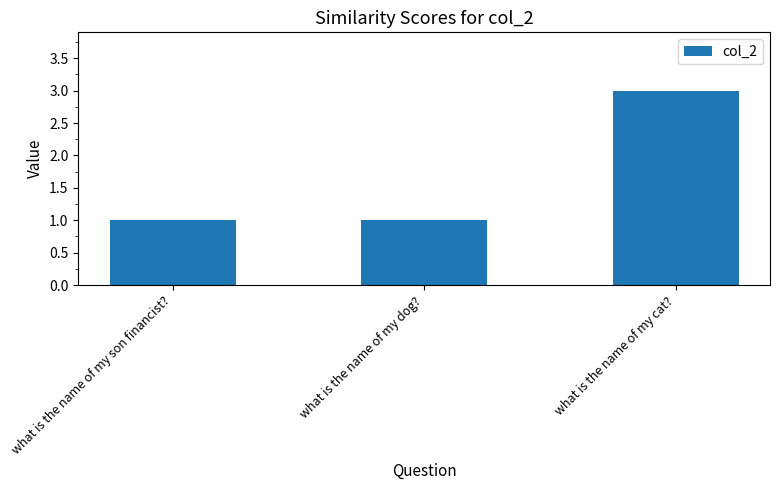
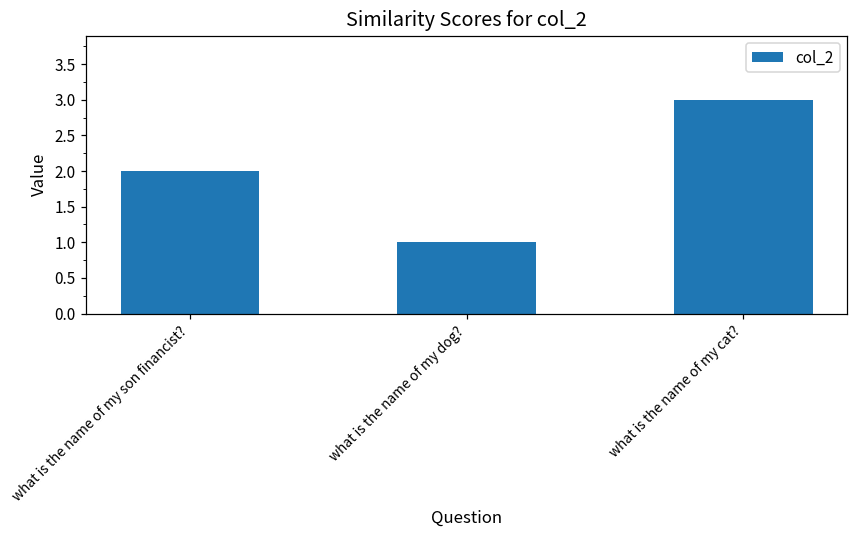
what is the name of my son financist?: 1 -> 2
